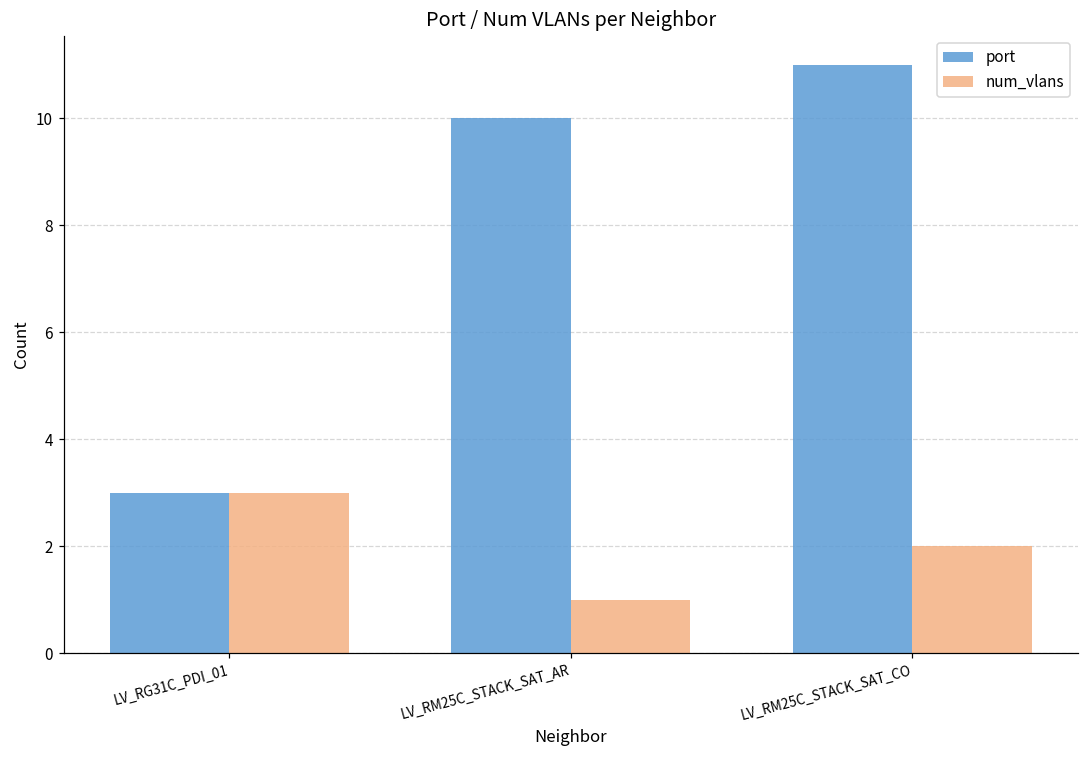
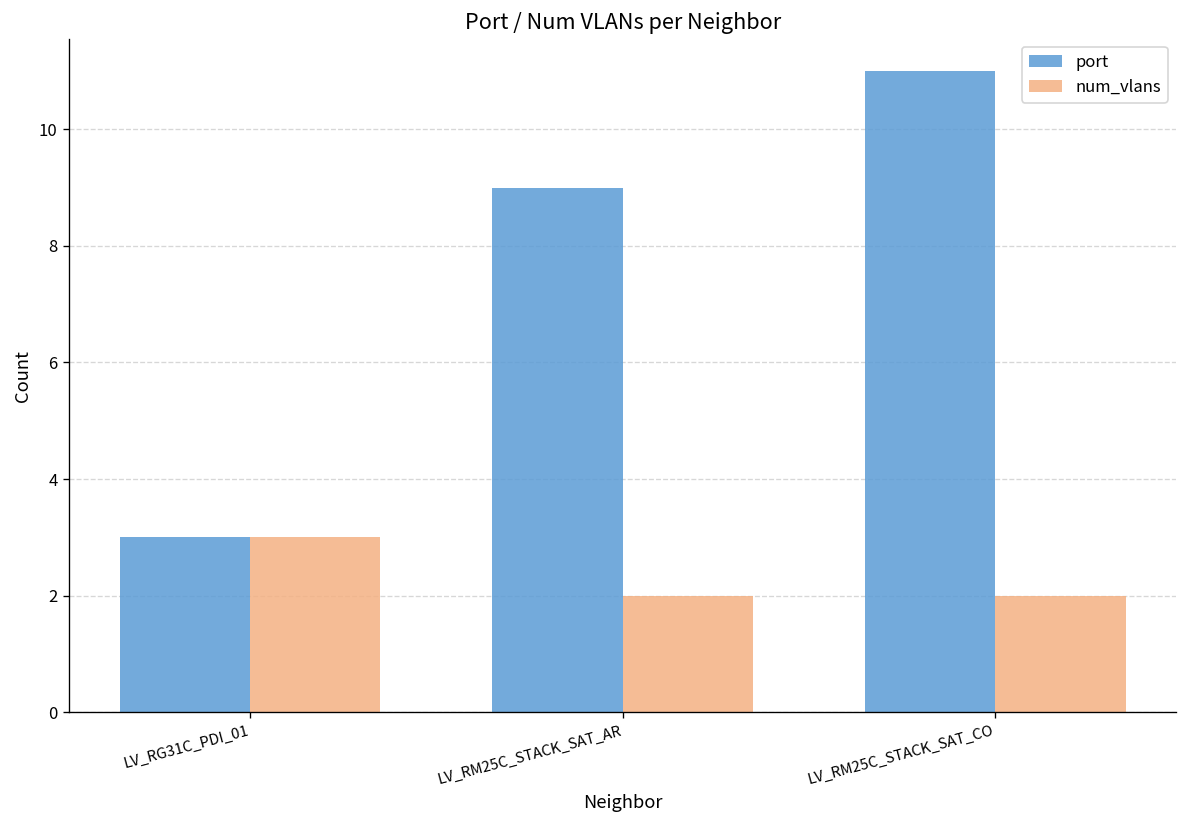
port, LV_RM25C_STACK_SAT_AR: 10 -> 9
num_vlans, LV_RM25C_STACK_SAT_AR: 1 -> 2
